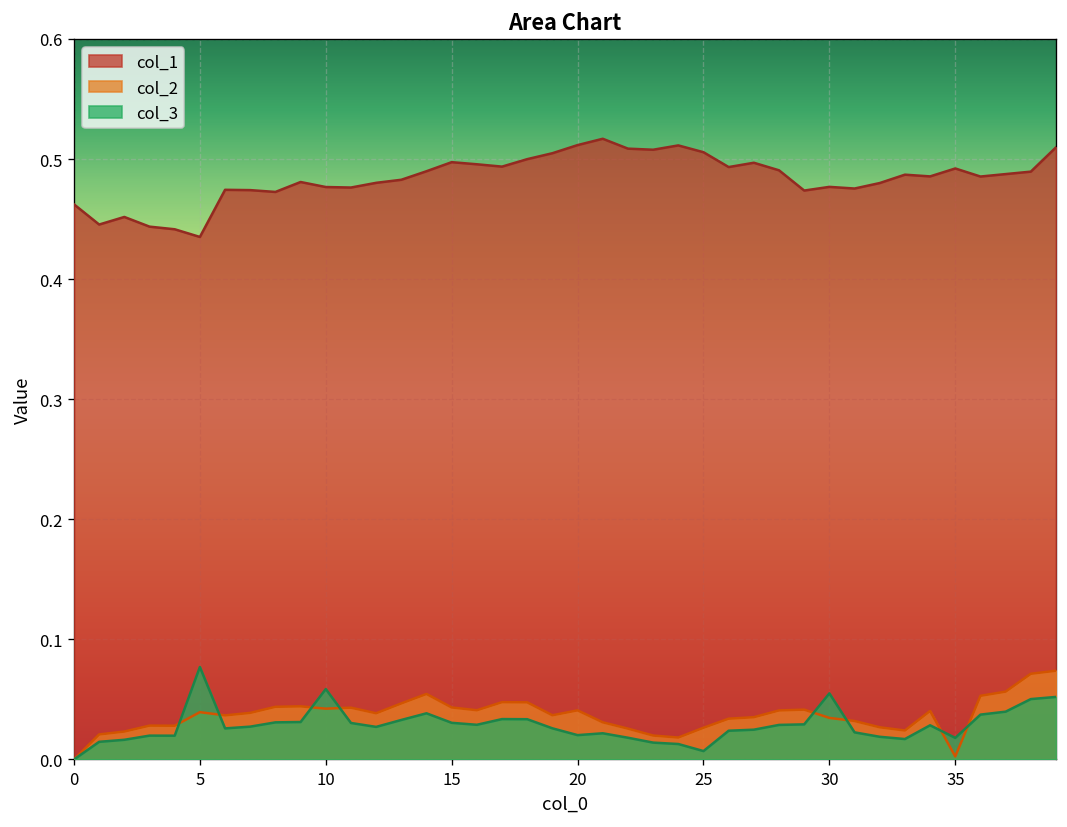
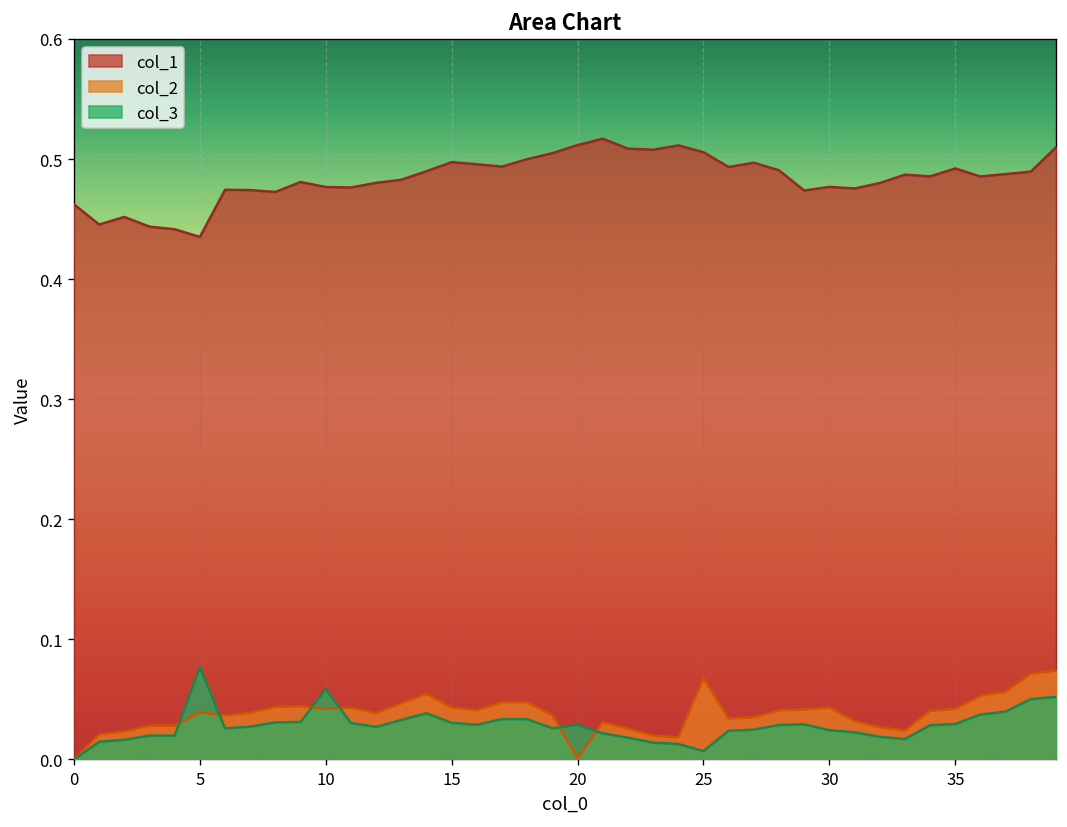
col_2, 20: 0.041 -> 0.001
col_3, 20: 0.020 -> 0.029
col_2, 25: 0.026 -> 0.068
col_2, 30: 0.035 -> 0.043
col_3, 30: 0.055 -> 0.024
col_2, 35: 0.003 -> 0.042
col_3, 35: 0.018 -> 0.030
